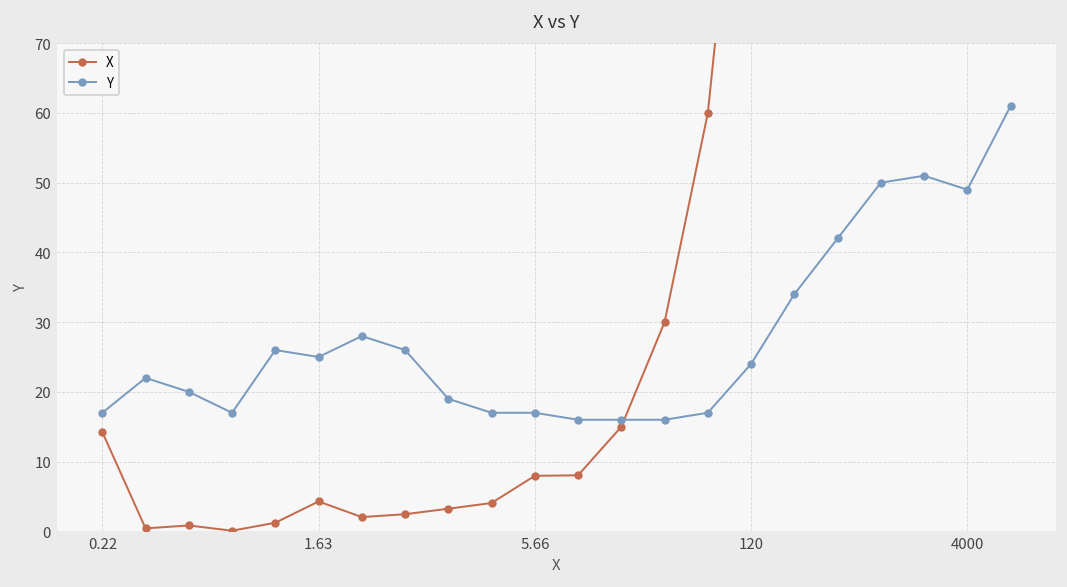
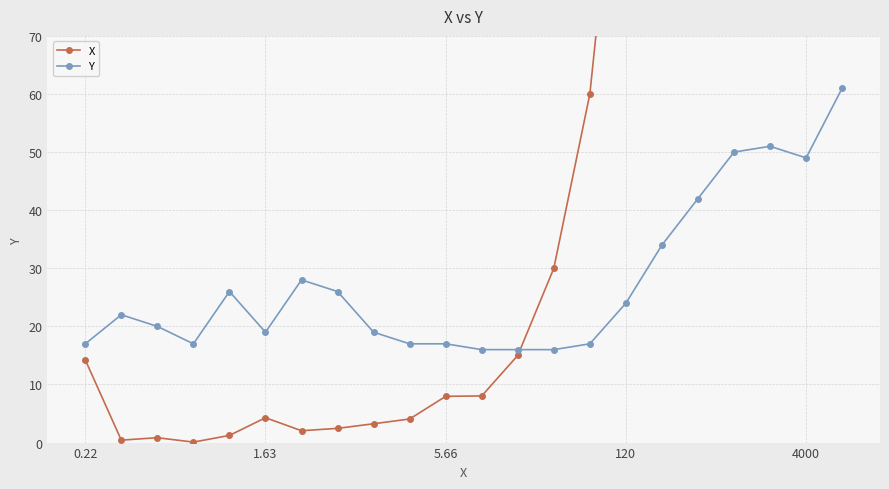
Y, 1.63: 25 -> 19
